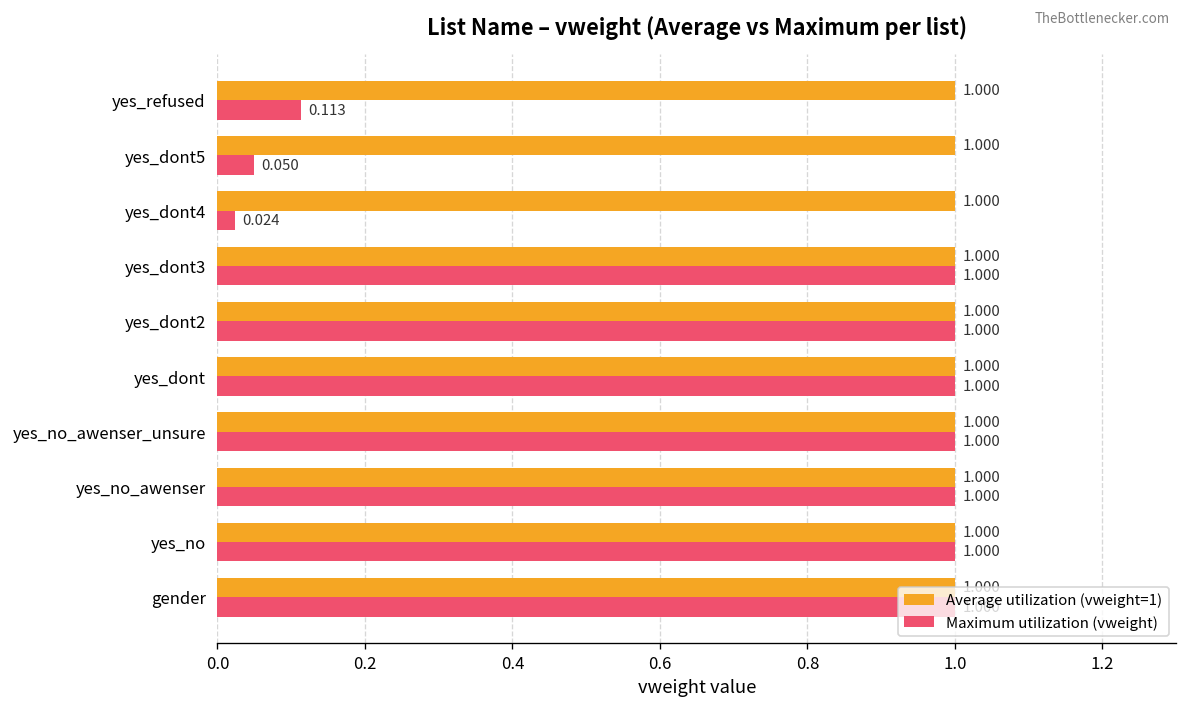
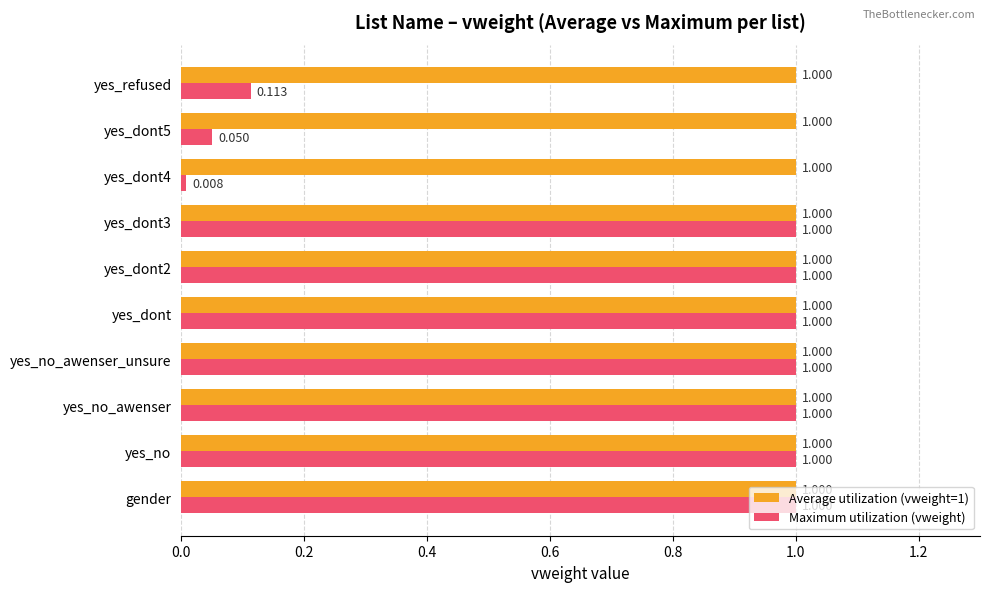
Maximum utilization (vweight), yes_dont4: 0.024 -> 0.008
